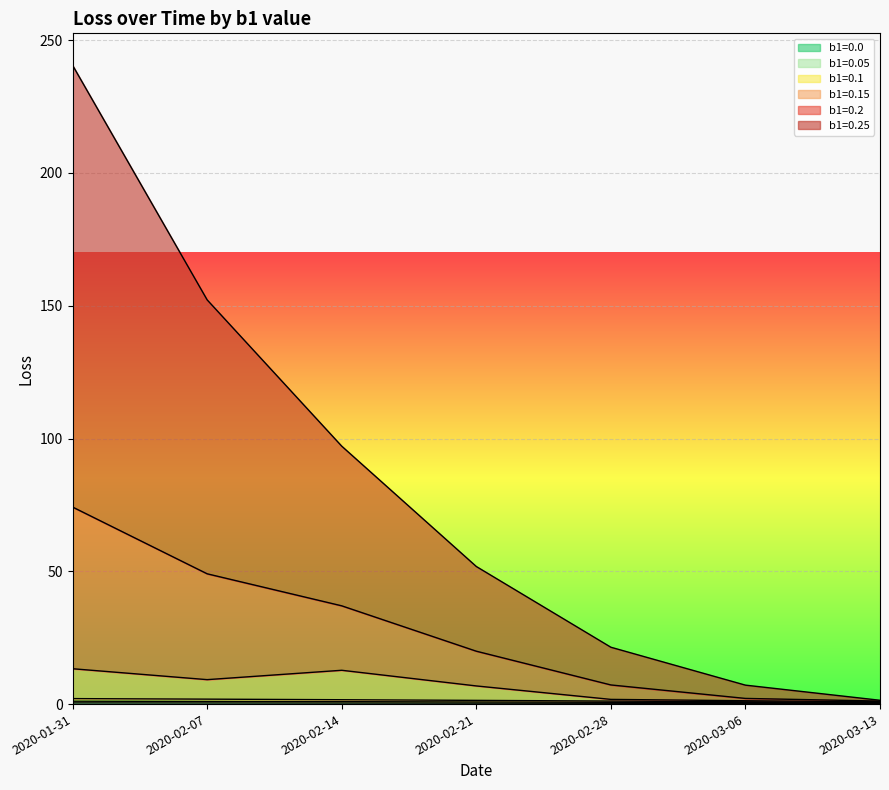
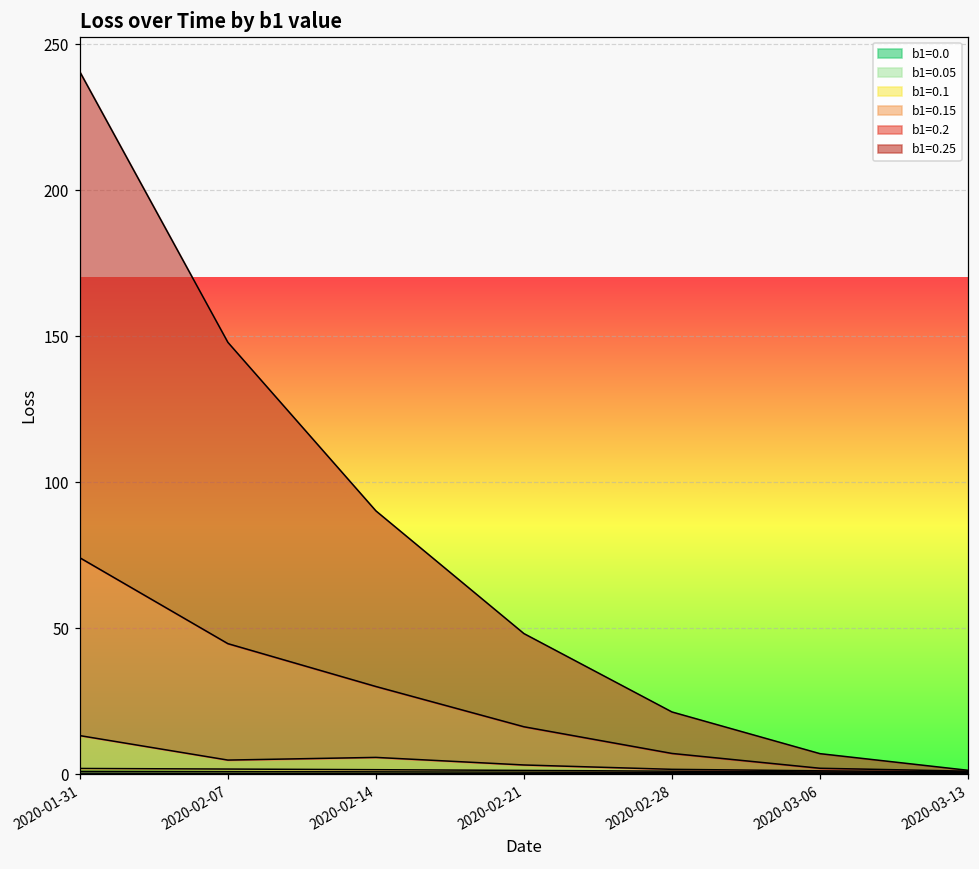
b1=0.15, 2020-02-07: 7 -> 3
b1=0.15, 2020-02-14: 11 -> 4
b1=0.15, 2020-02-21: 5 -> 2
